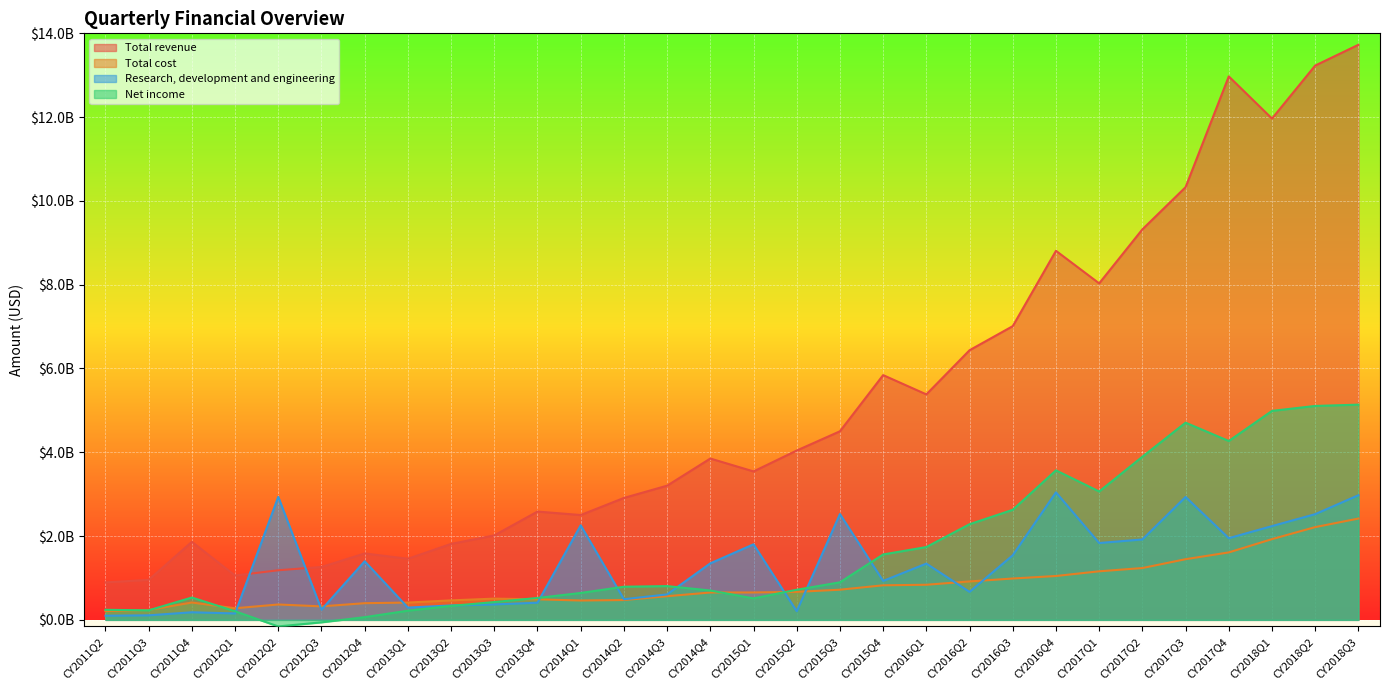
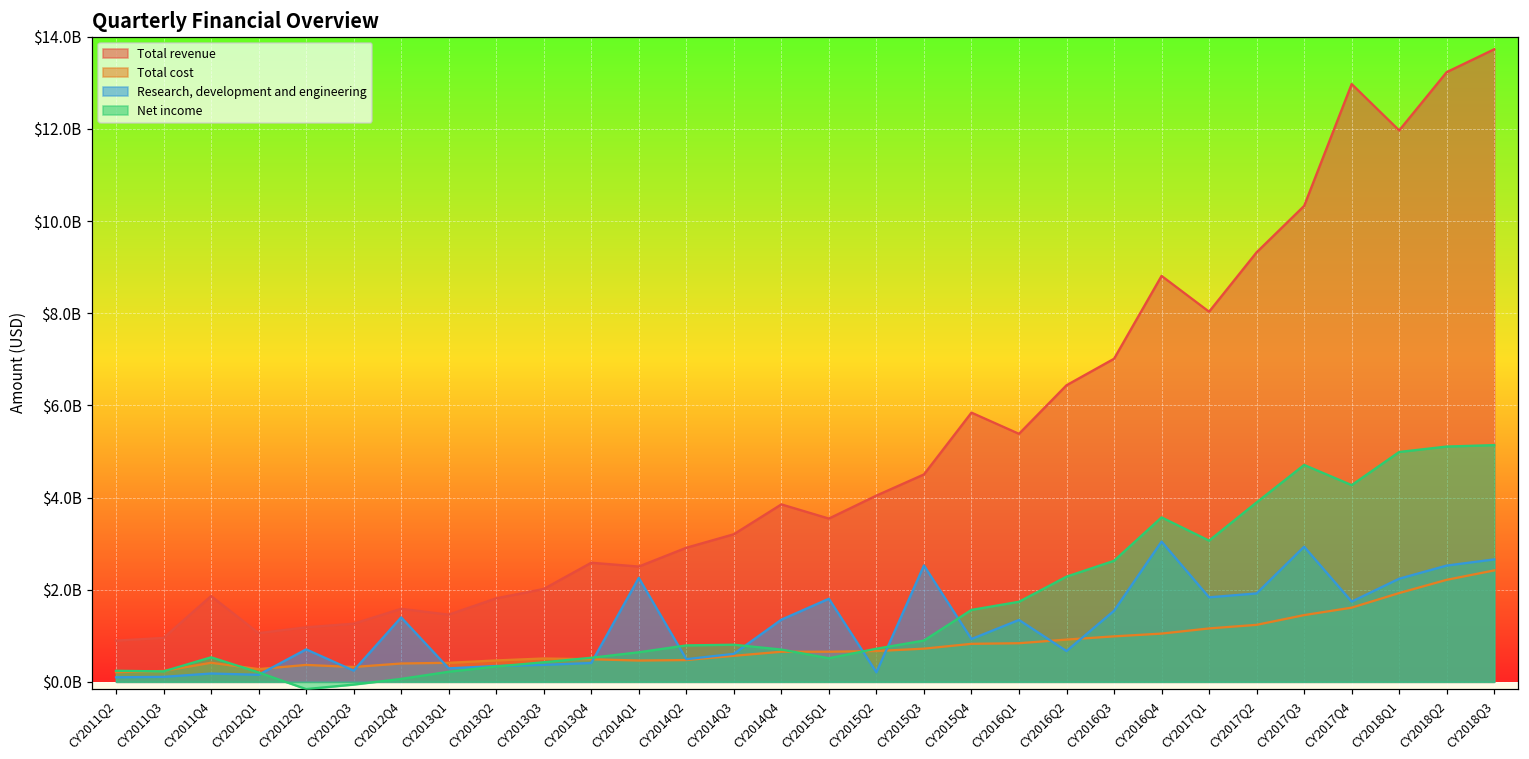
Research, development and engineering, CY2012Q2: $2900000000 -> $700000000
Research, development and engineering, CY2017Q4: $1900000000 -> $1700000000
Research, development and engineering, CY2018Q3: $3000000000 -> $2700000000
